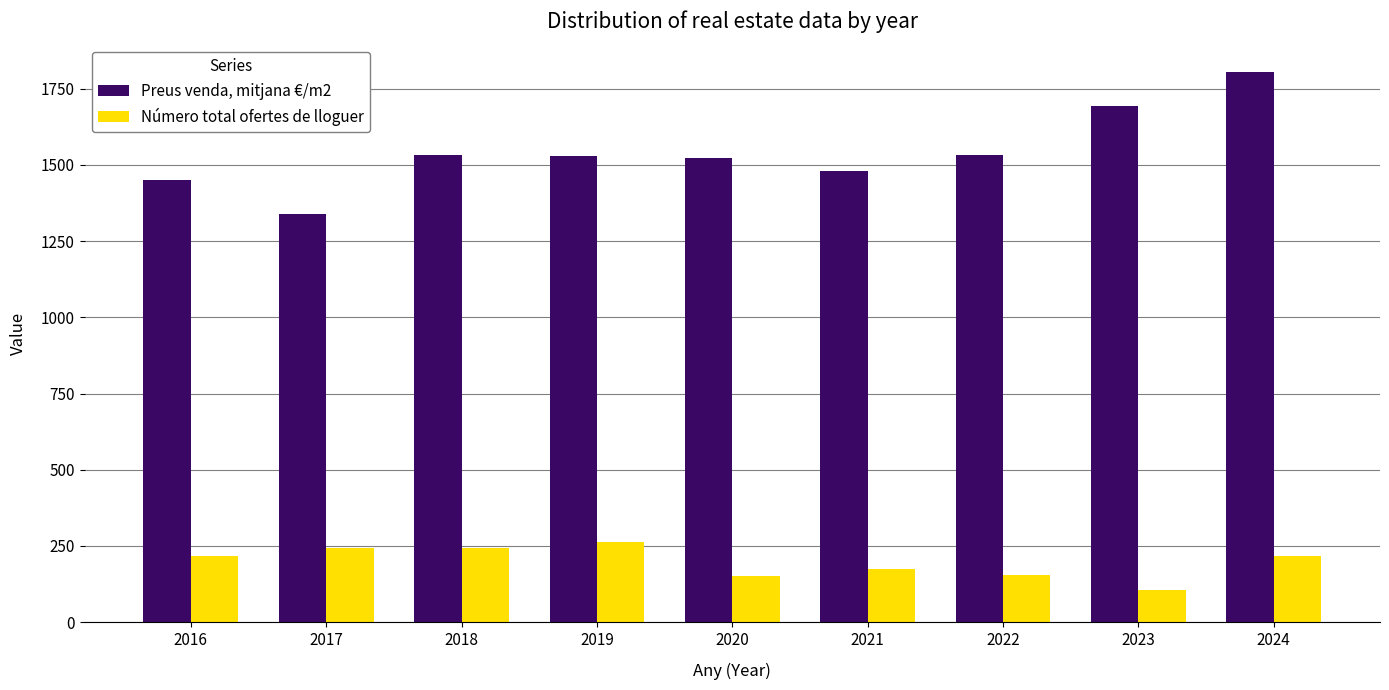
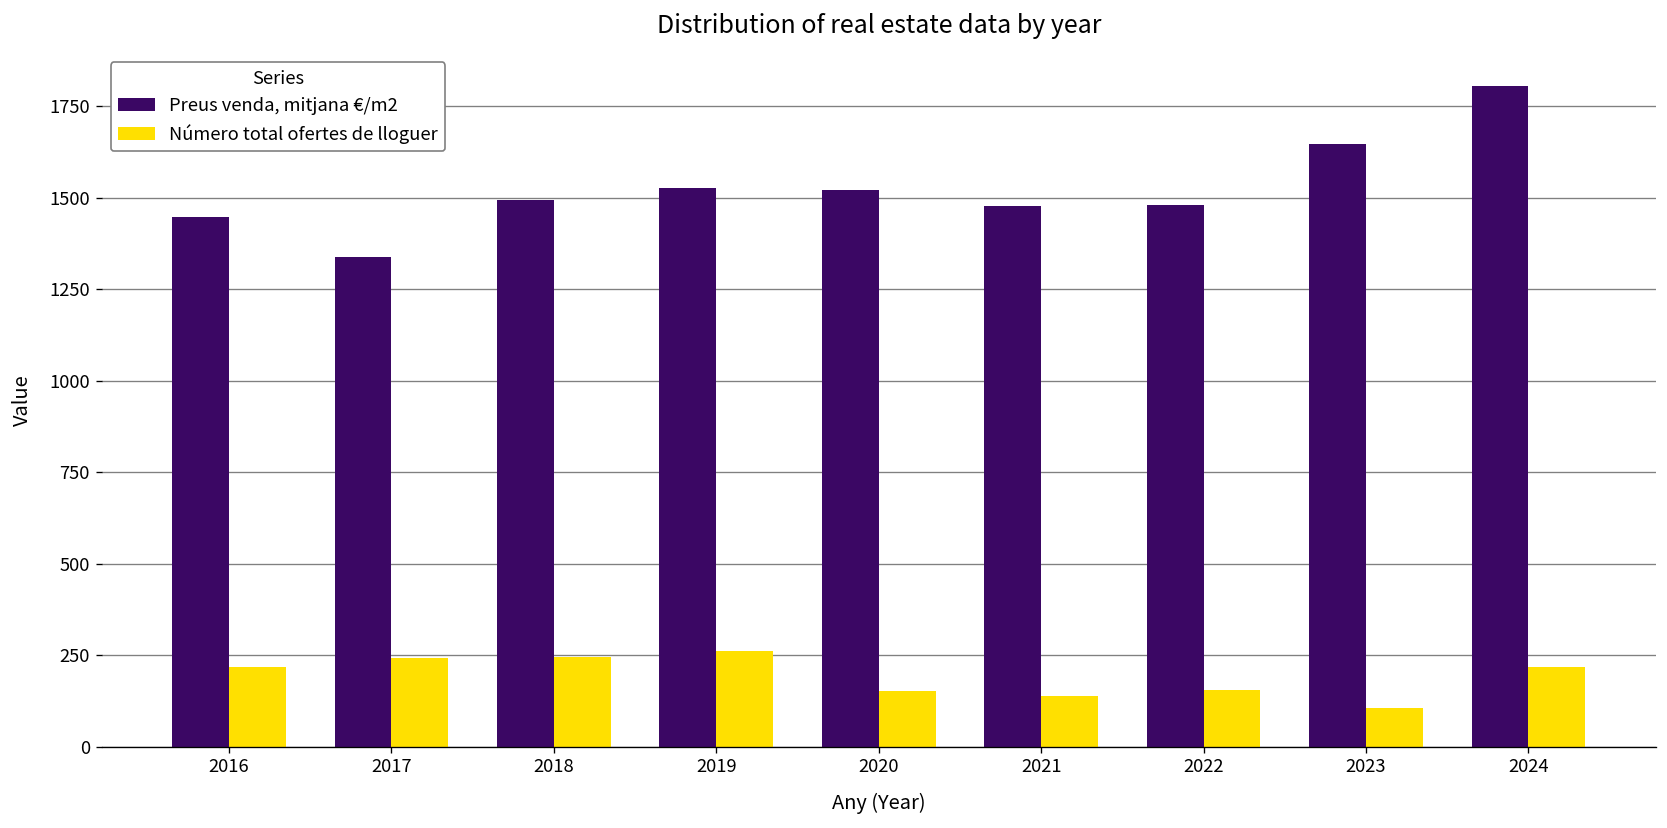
Preus venda, mitjana €/m2, 2018: 1530 -> 1490
Número total ofertes de lloguer, 2021: 180 -> 140
Preus venda, mitjana €/m2, 2022: 1530 -> 1480
Preus venda, mitjana €/m2, 2023: 1690 -> 1650
